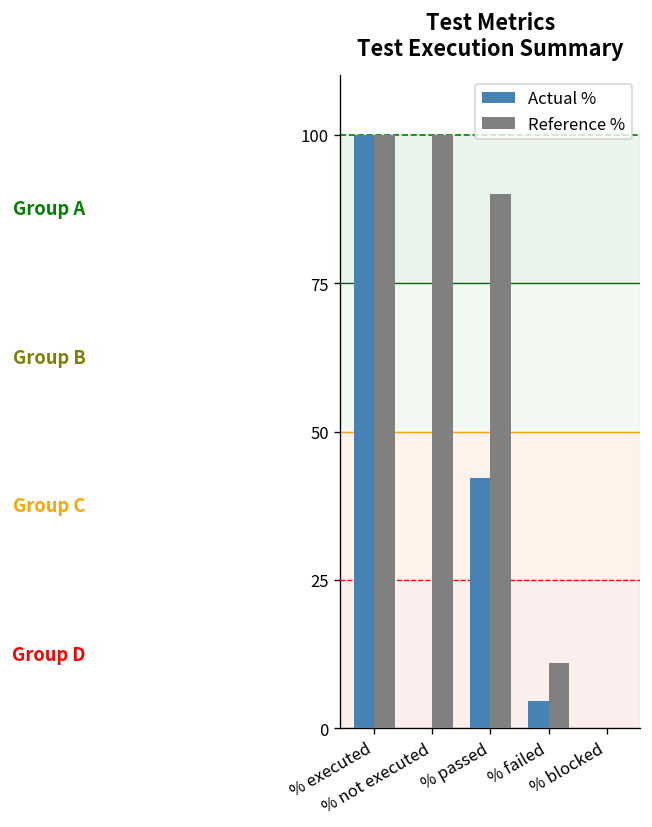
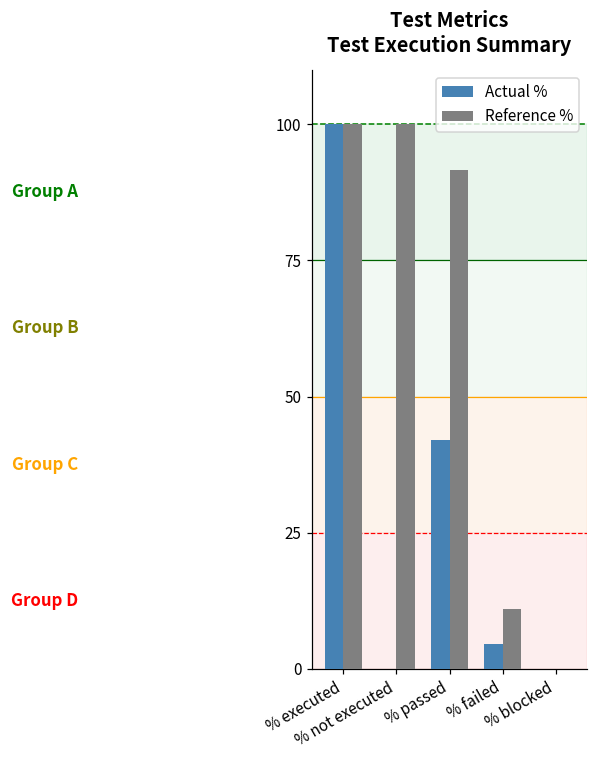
Reference %, % passed: 90 -> 92
